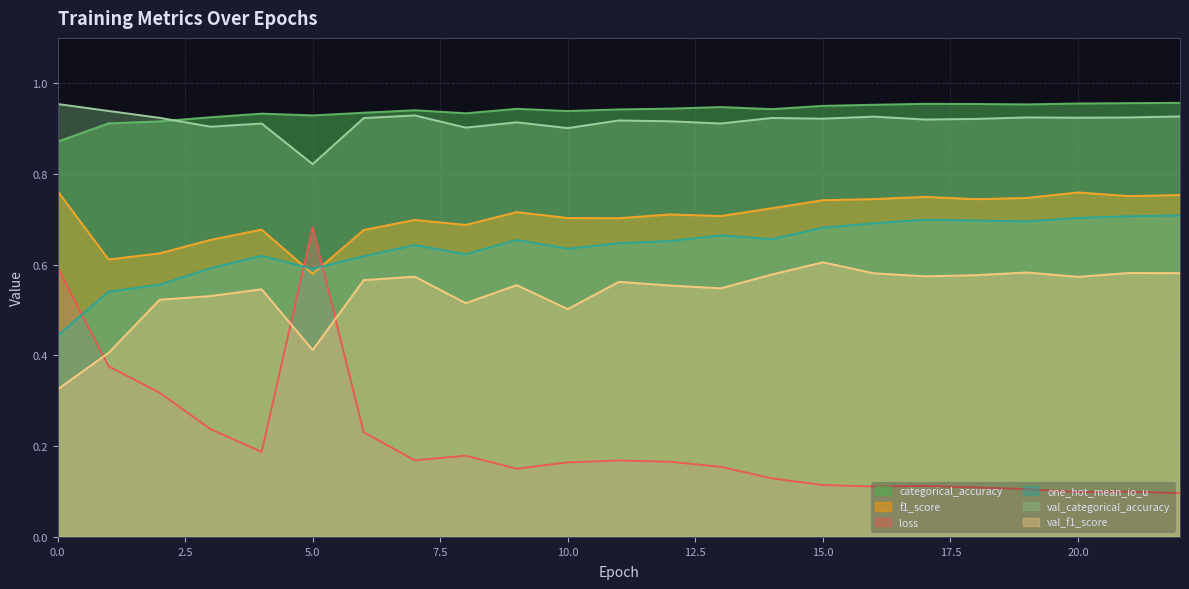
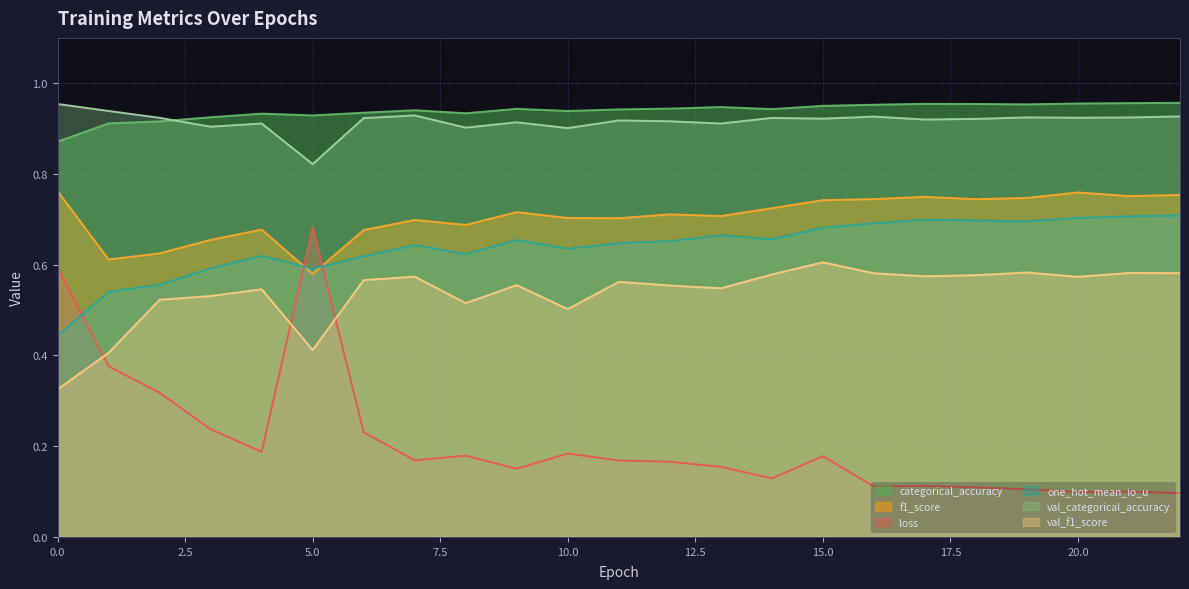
loss, 10.0: 0.16 -> 0.18
loss, 15.0: 0.11 -> 0.18
